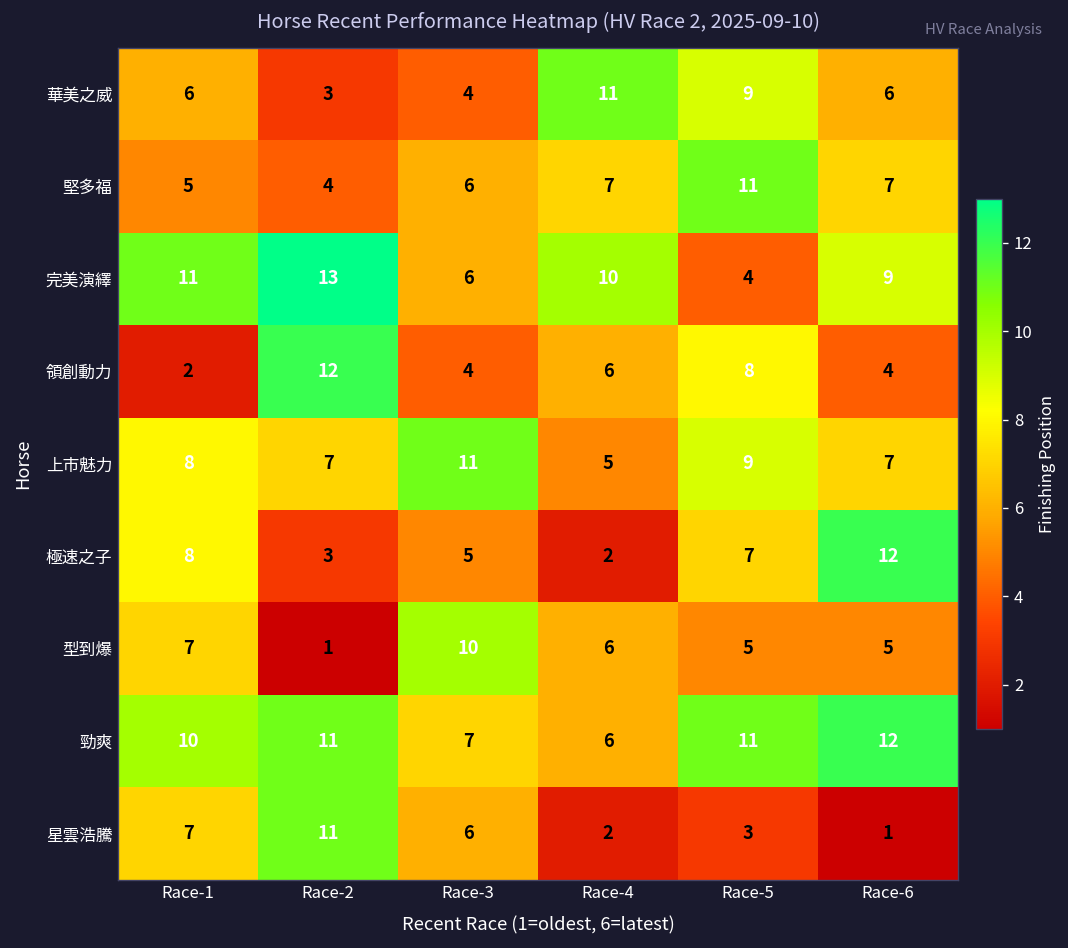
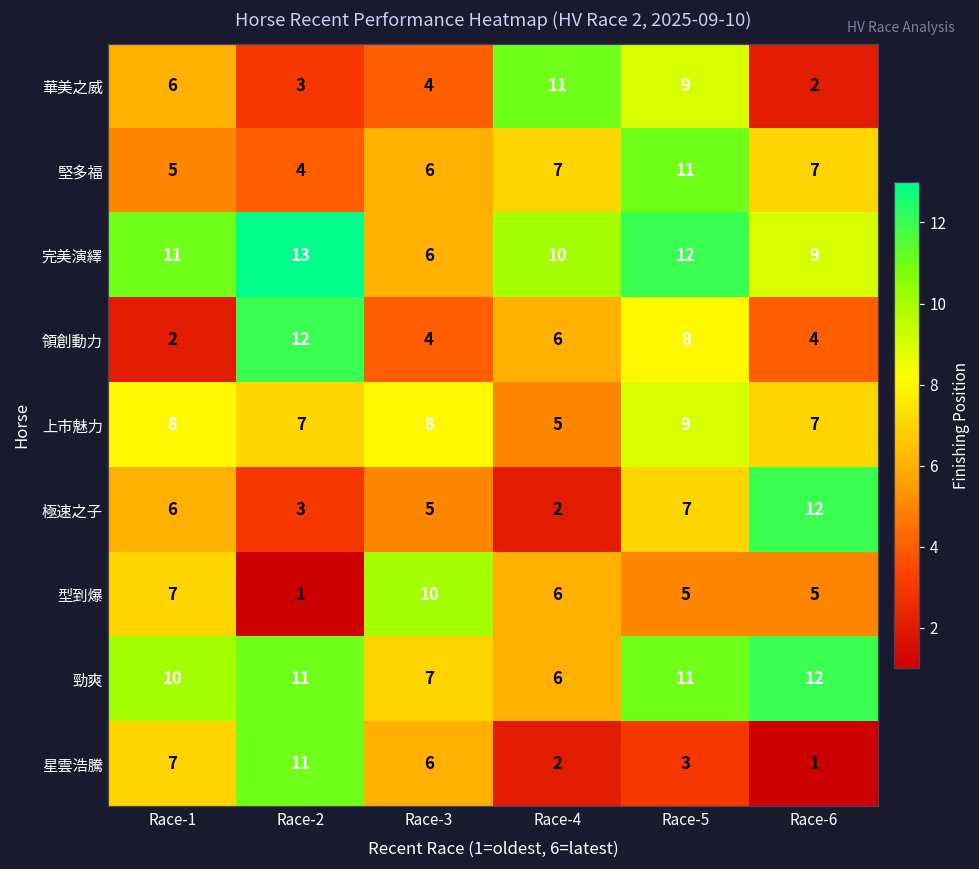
華美之威, Race-6: 6 -> 2
完美演繹, Race-5: 4 -> 12
上市魅力, Race-3: 11 -> 8
極速之子, Race-1: 8 -> 6
